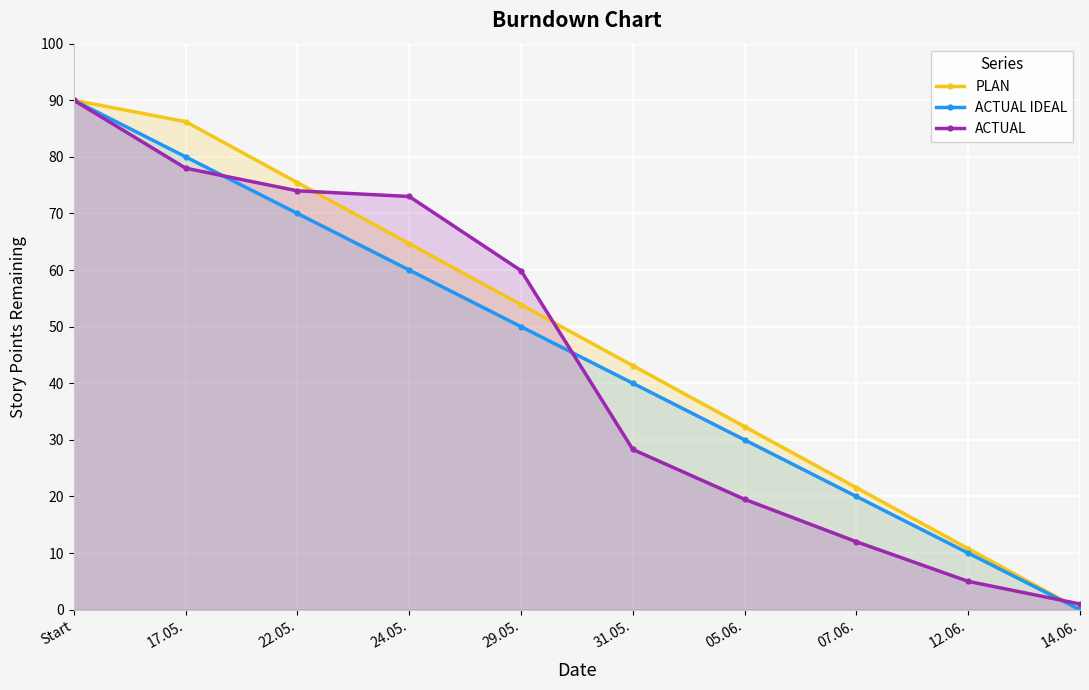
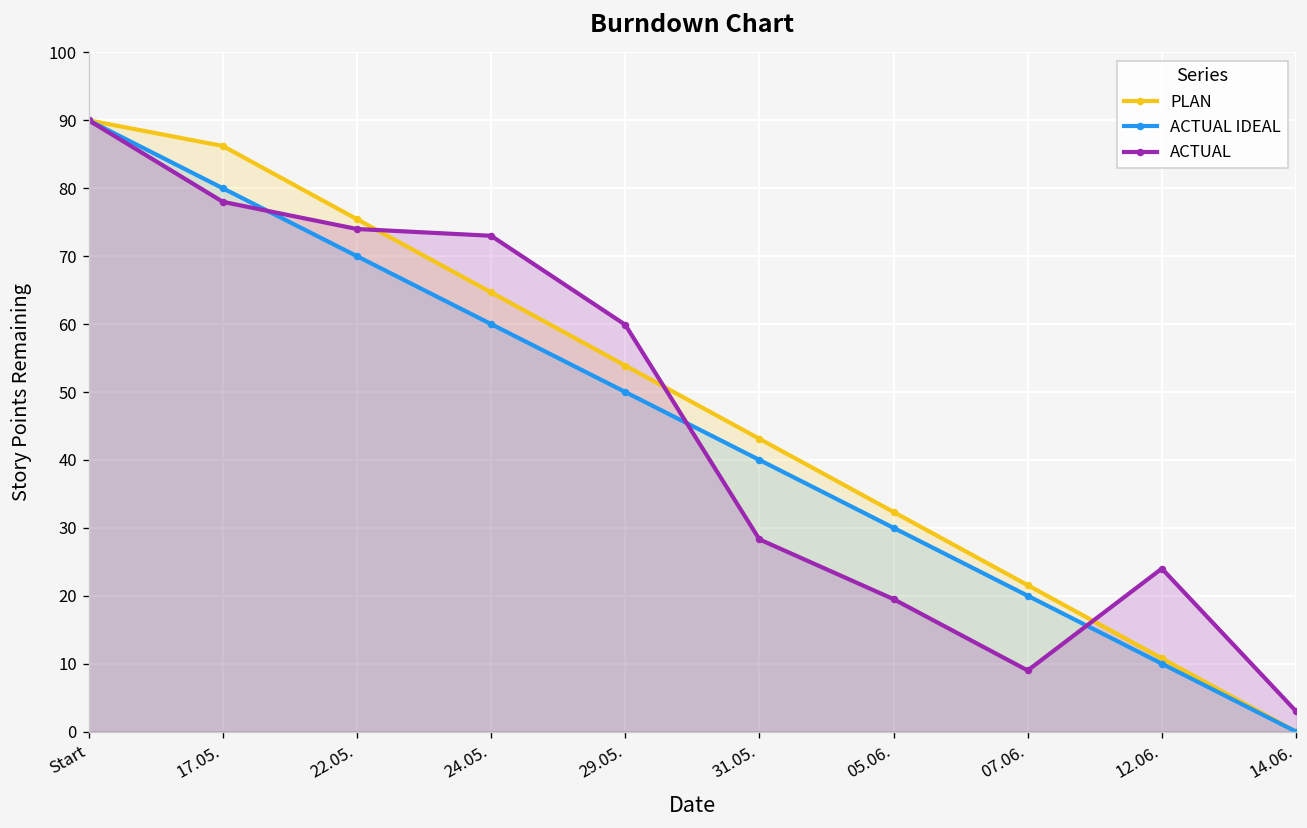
ACTUAL, 07.06.: 12 -> 9
ACTUAL, 12.06.: 5 -> 24
ACTUAL, 14.06.: 1 -> 3
